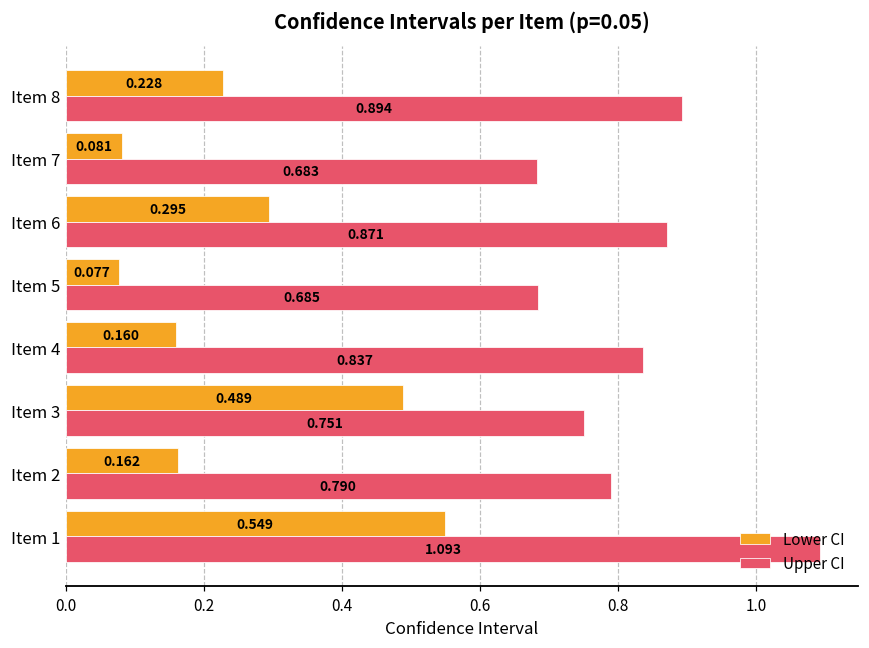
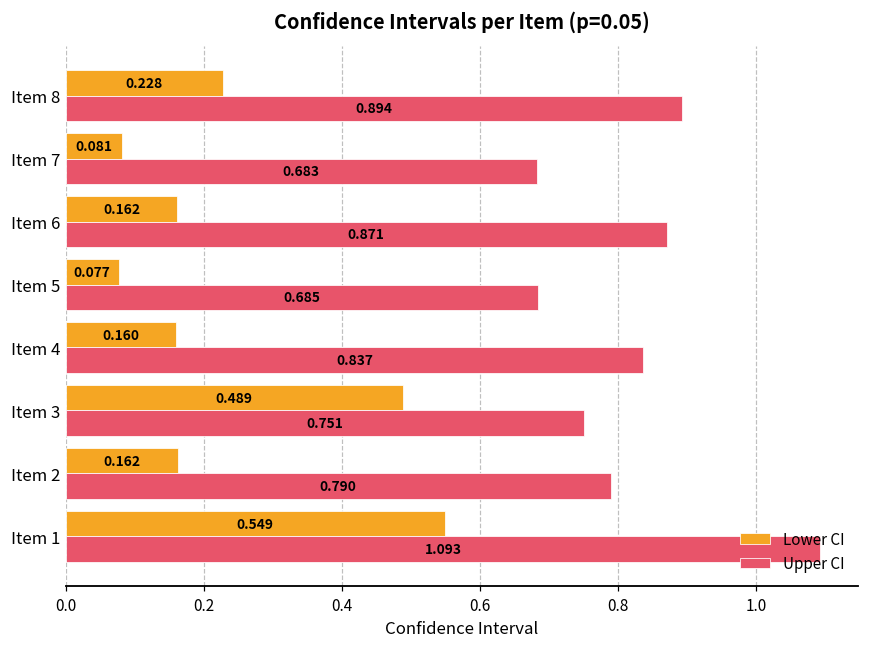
Lower CI, Item 6: 0.295 -> 0.162
